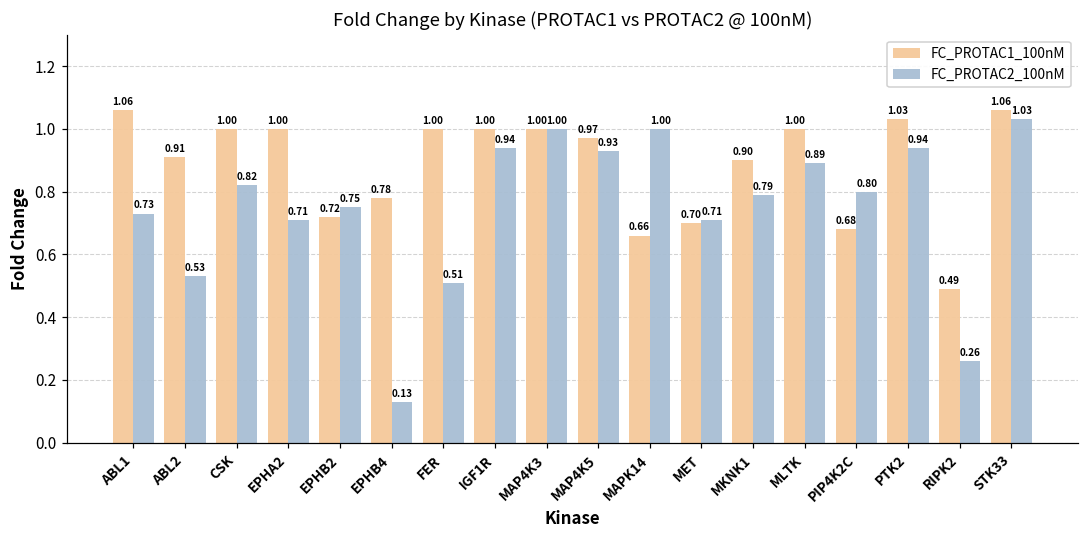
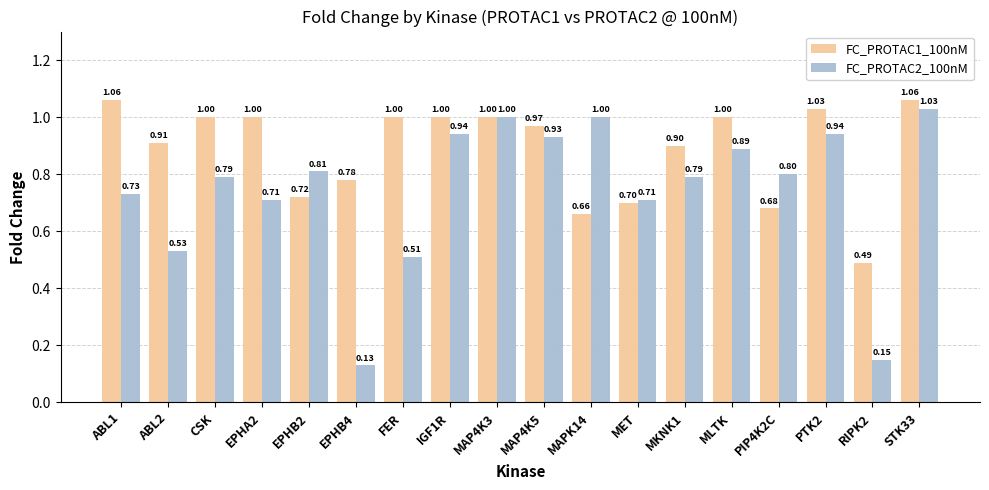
FC_PROTAC2_100nM, CSK: 0.82 -> 0.79
FC_PROTAC2_100nM, EPHB2: 0.75 -> 0.81
FC_PROTAC2_100nM, RIPK2: 0.26 -> 0.15
